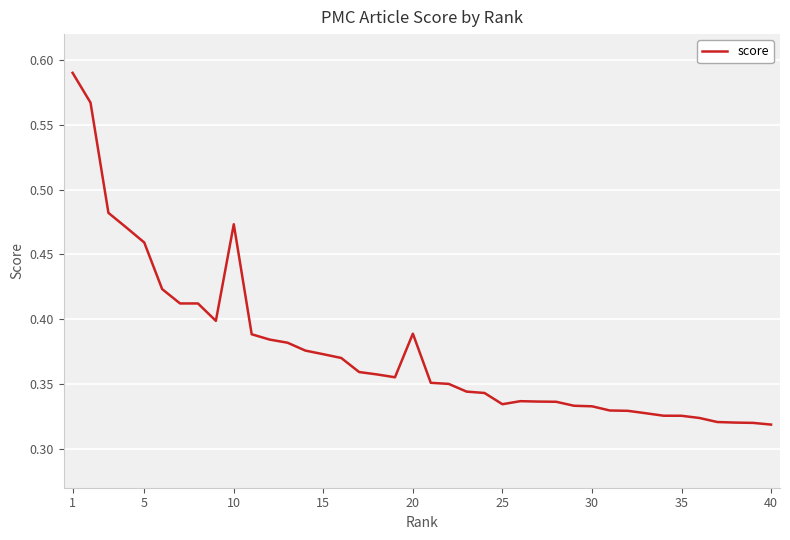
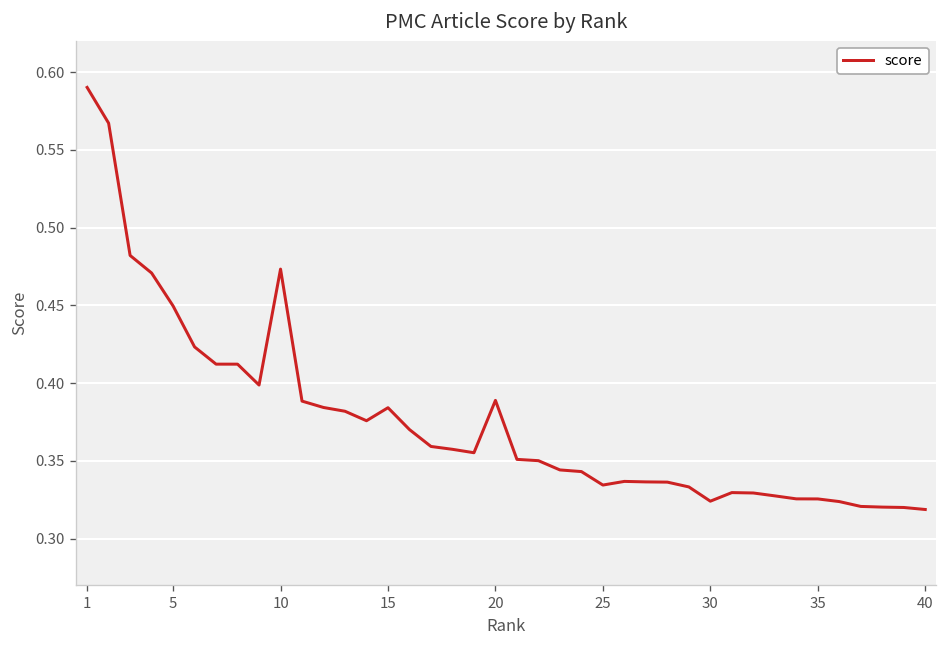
5: 0.459 -> 0.450
15: 0.373 -> 0.384
30: 0.333 -> 0.324
